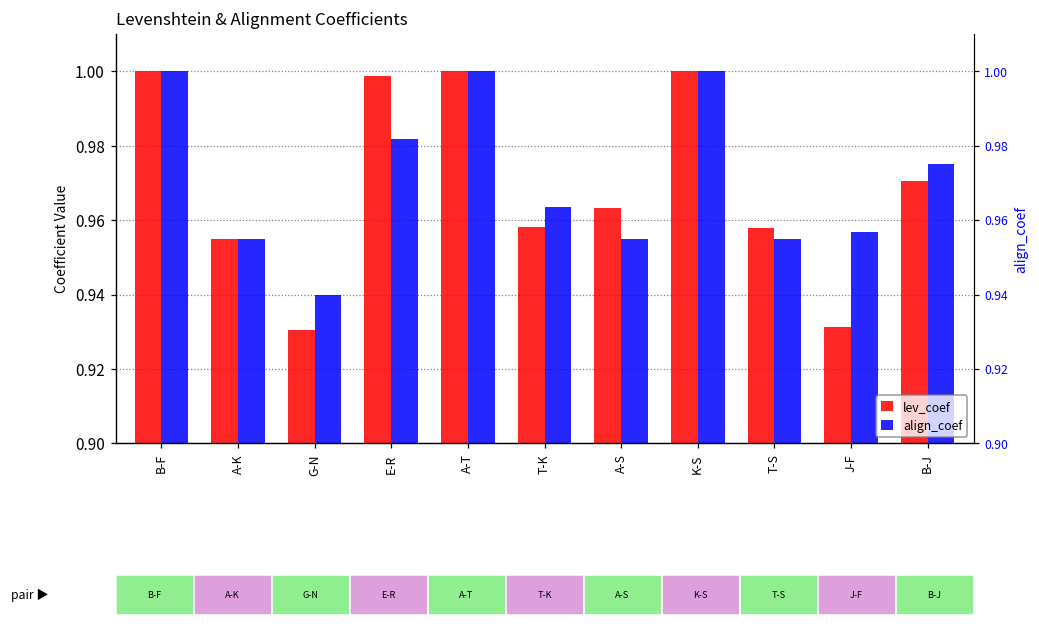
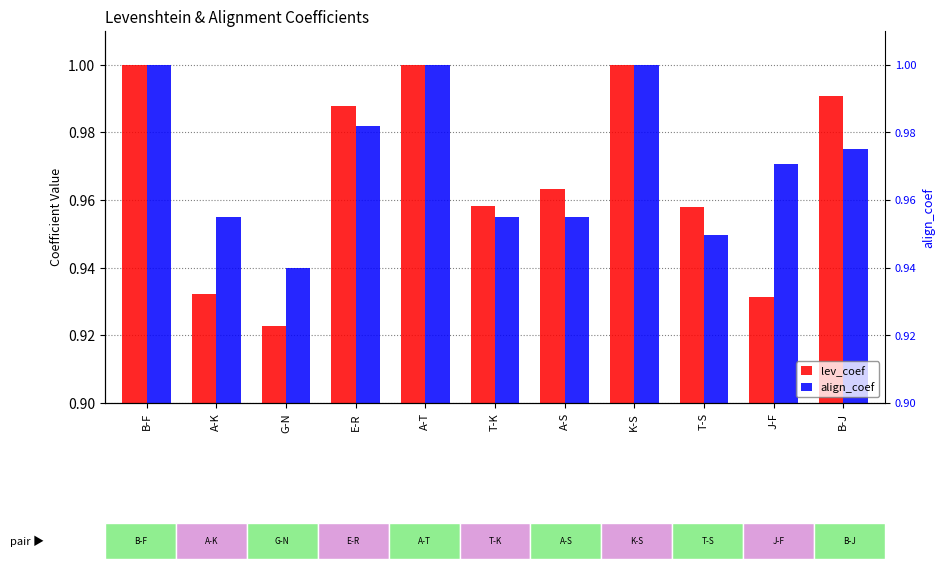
lev_coef, A-K: 0.955 -> 0.932
lev_coef, G-N: 0.930 -> 0.923
lev_coef, E-R: 0.999 -> 0.988
align_coef, T-K: 0.964 -> 0.955
align_coef, T-S: 0.955 -> 0.950
align_coef, J-F: 0.957 -> 0.971
lev_coef, B-J: 0.971 -> 0.991
